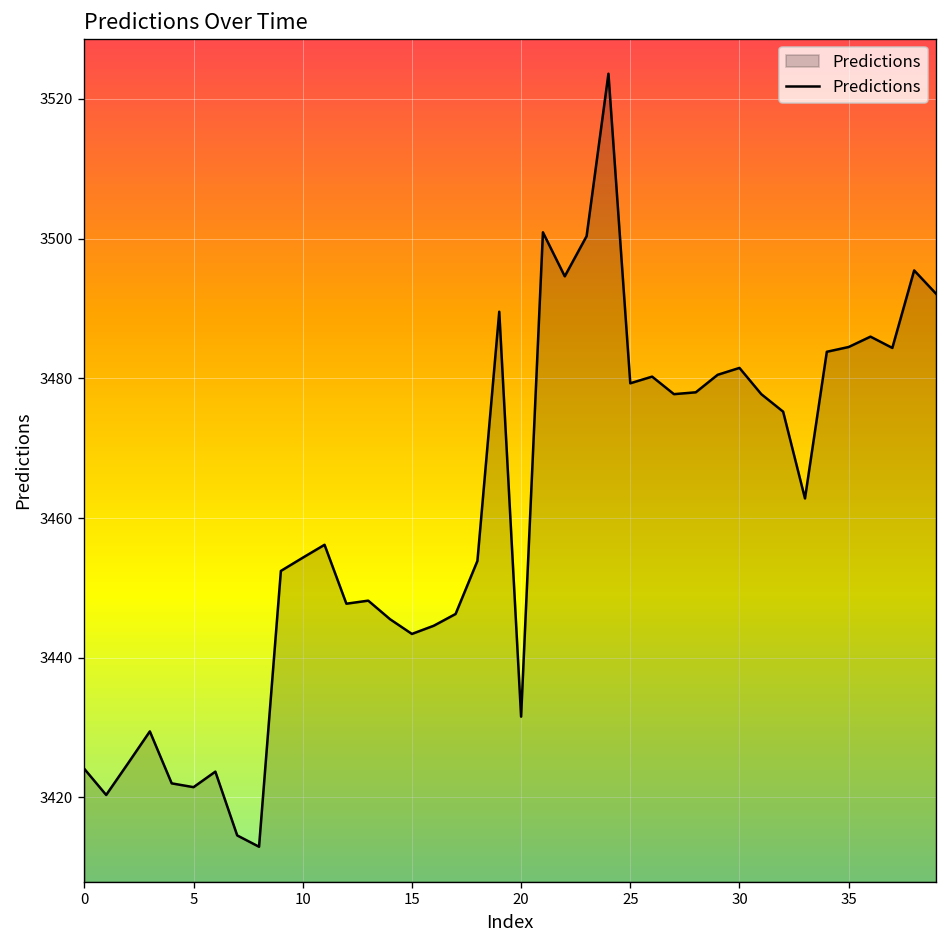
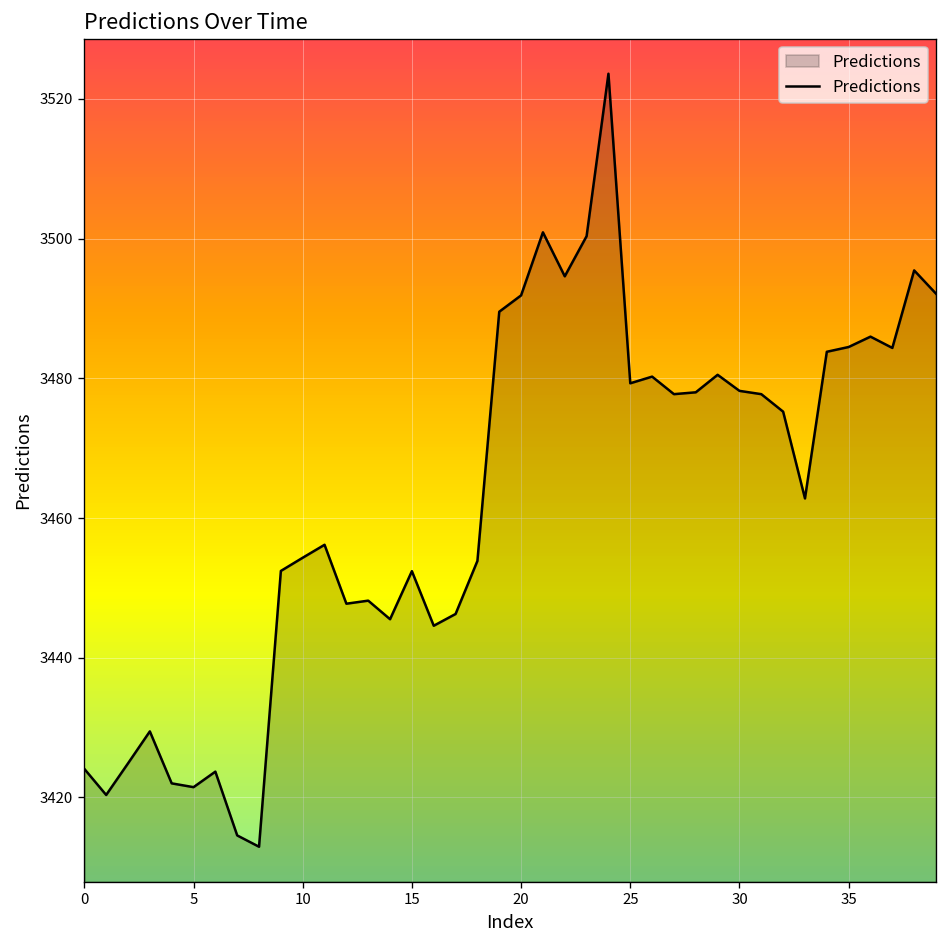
15: 3443 -> 3452
20: 3432 -> 3492
30: 3481 -> 3478
